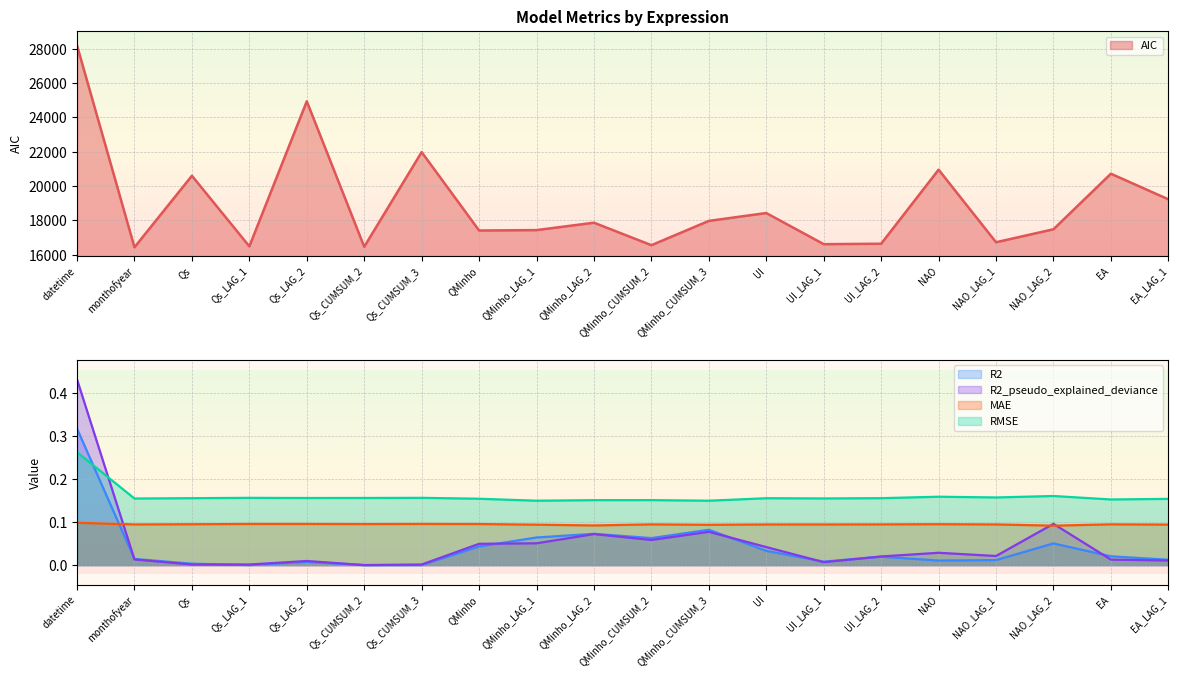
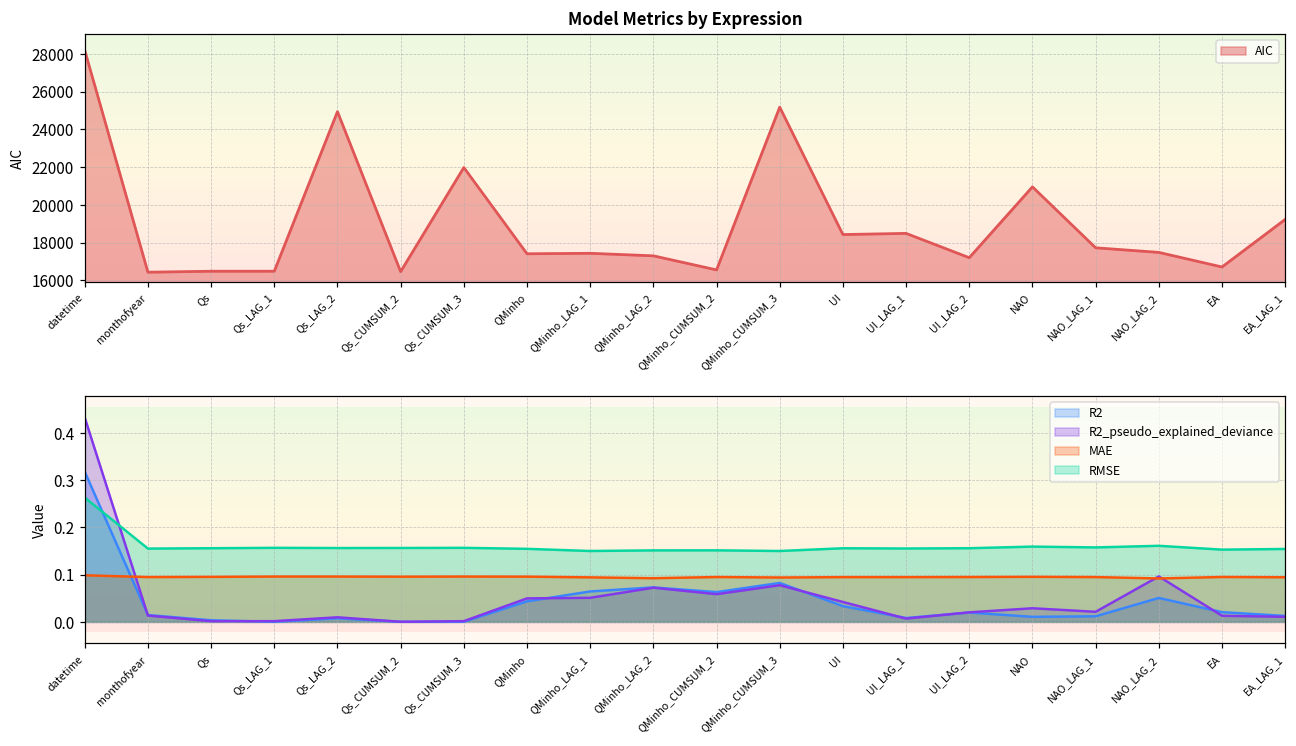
Model Metrics by Expression, Qs: 20600 -> 16500
Model Metrics by Expression, QMinho_LAG_2: 17900 -> 17300
Model Metrics by Expression, QMinho_CUMSUM_3: 18000 -> 25200
Model Metrics by Expression, UI_LAG_1: 16600 -> 18500
Model Metrics by Expression, UI_LAG_2: 16600 -> 17200
Model Metrics by Expression, NAO_LAG_1: 16700 -> 17700
Model Metrics by Expression, EA: 20700 -> 16700
